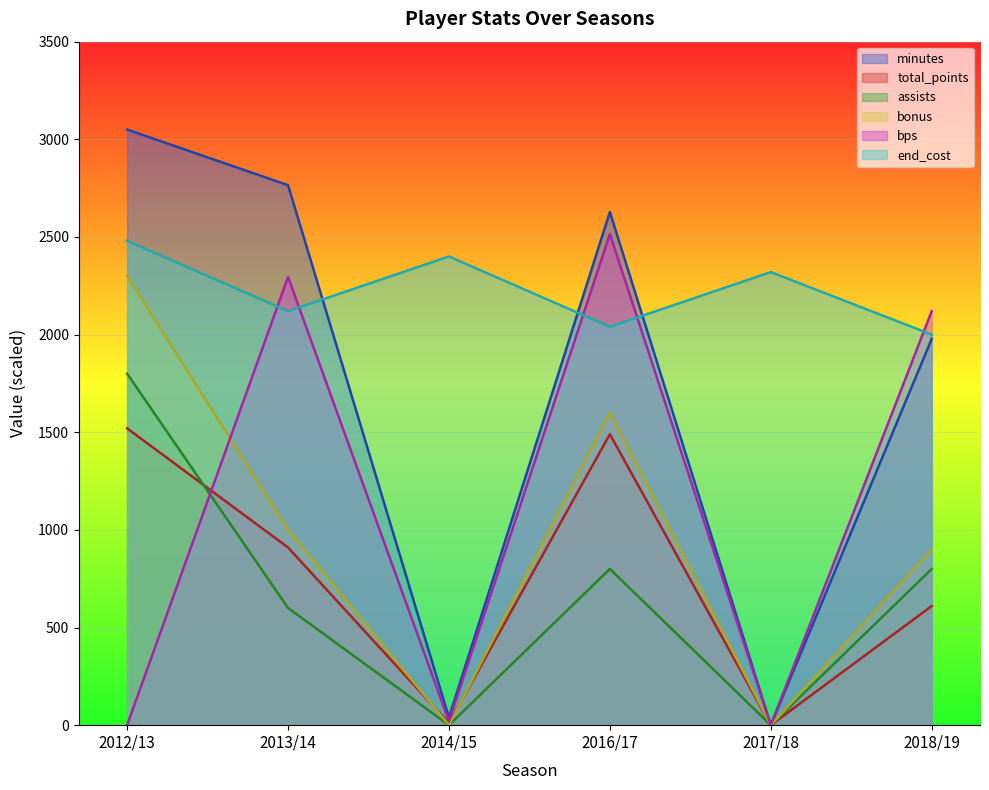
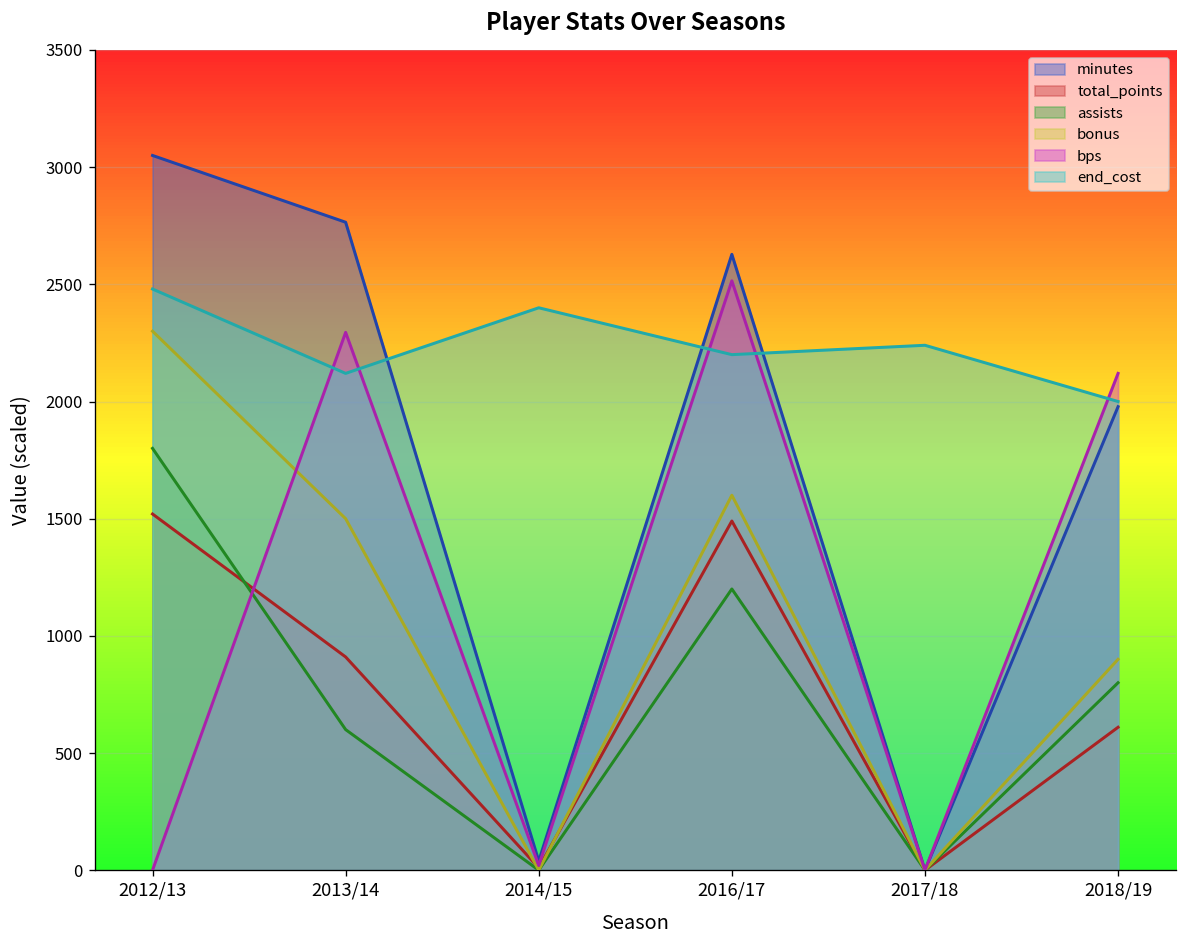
bonus, 2013/14: 1000 -> 1500
assists, 2016/17: 800 -> 1200
end_cost, 2016/17: 2040 -> 2200
end_cost, 2017/18: 2320 -> 2240
